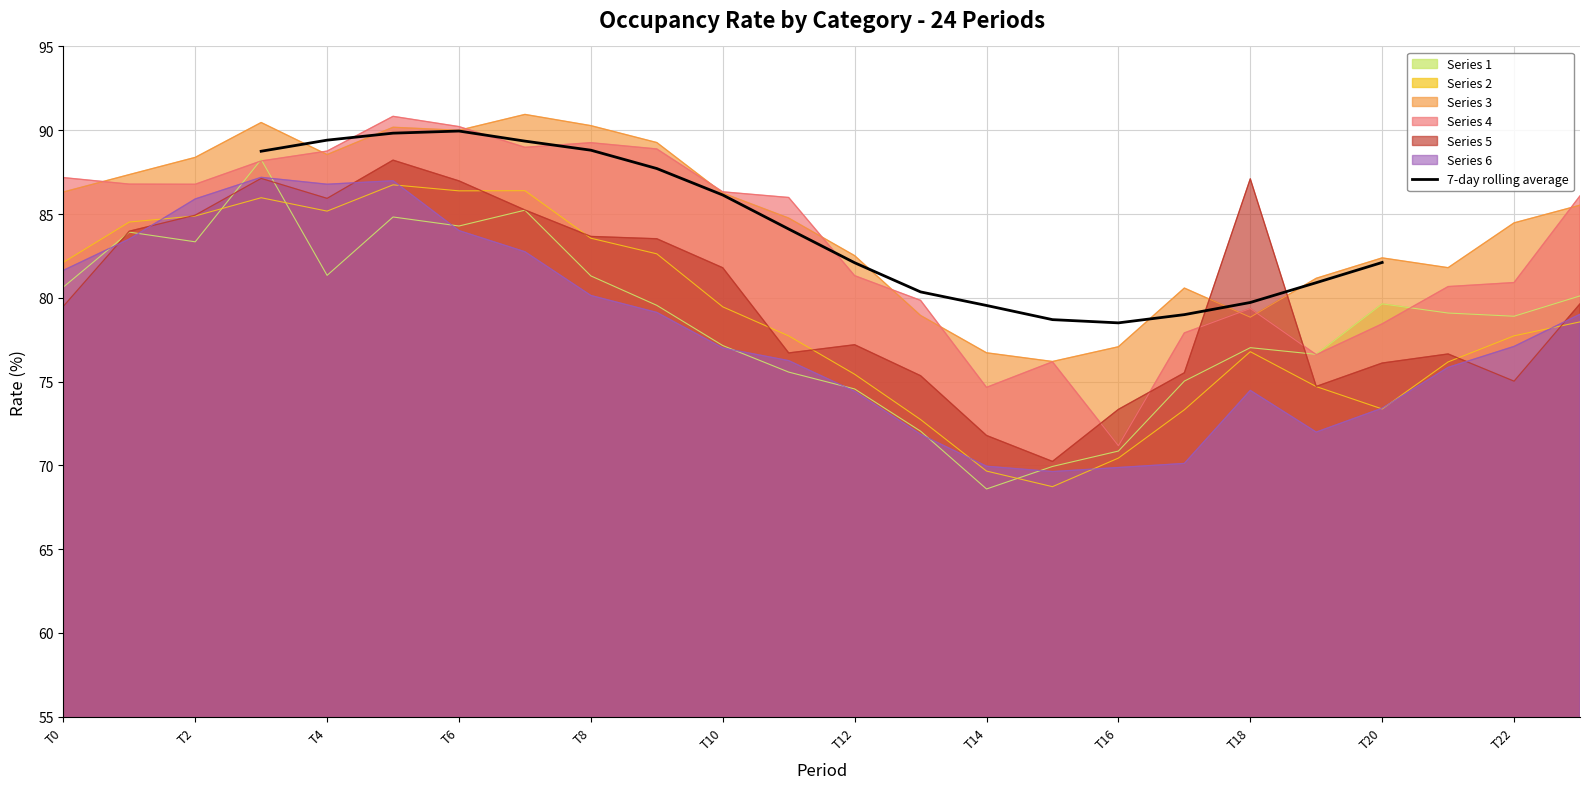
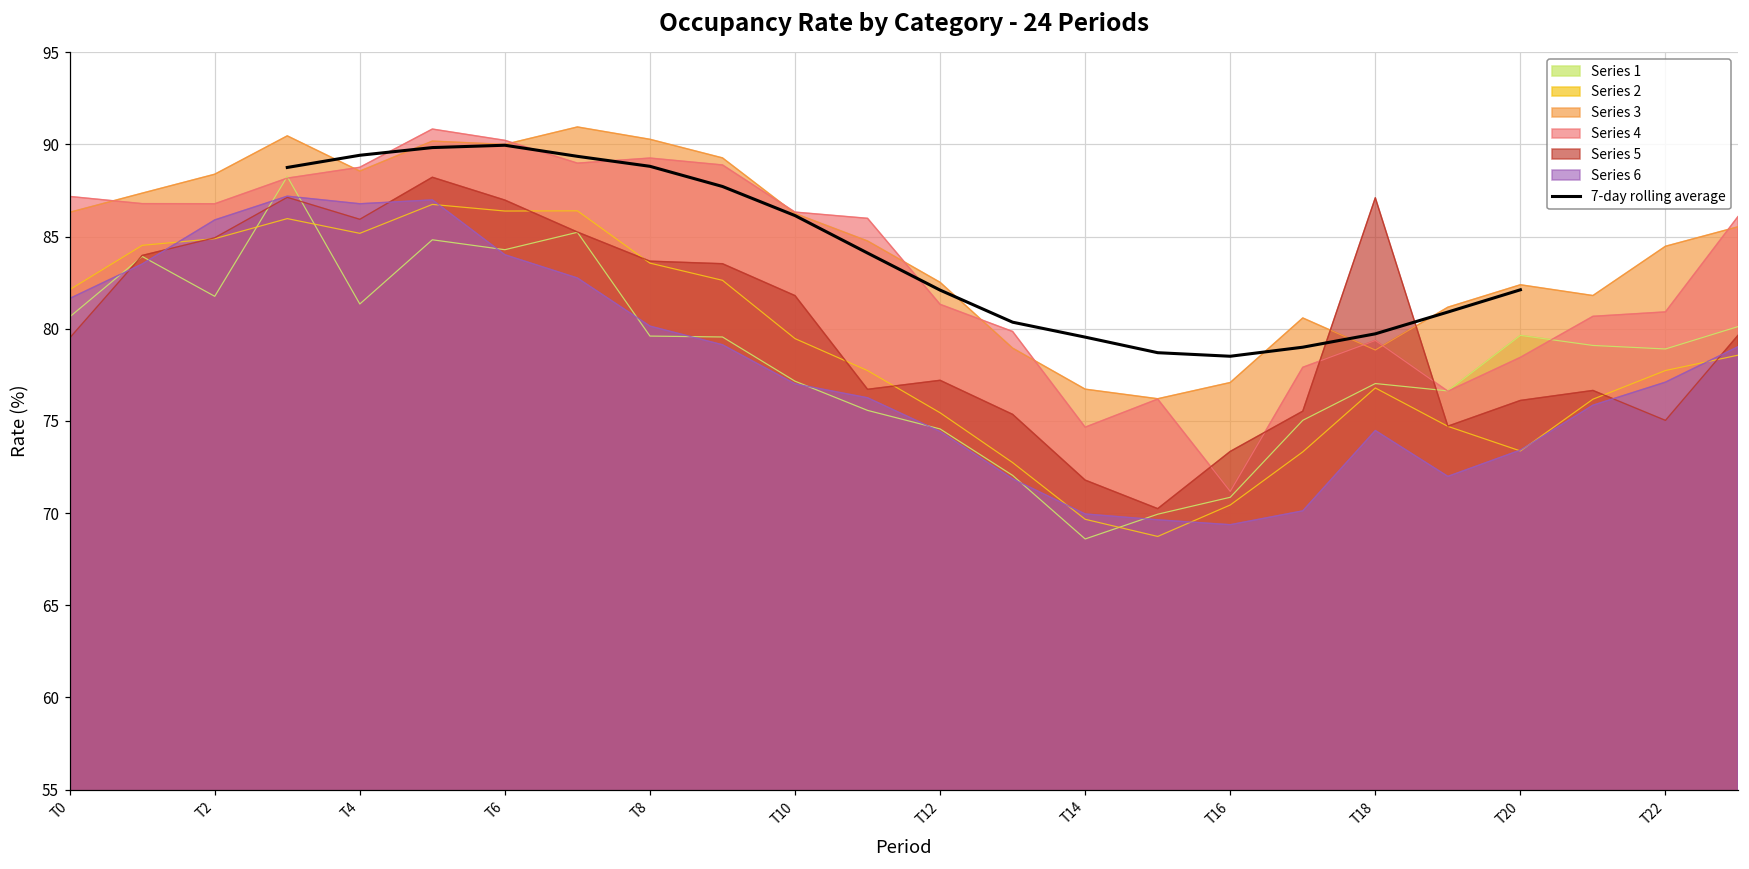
Series 1, T2: 83.3 -> 81.8
Series 1, T8: 81.3 -> 79.6
Series 6, T16: 69.9 -> 69.4
